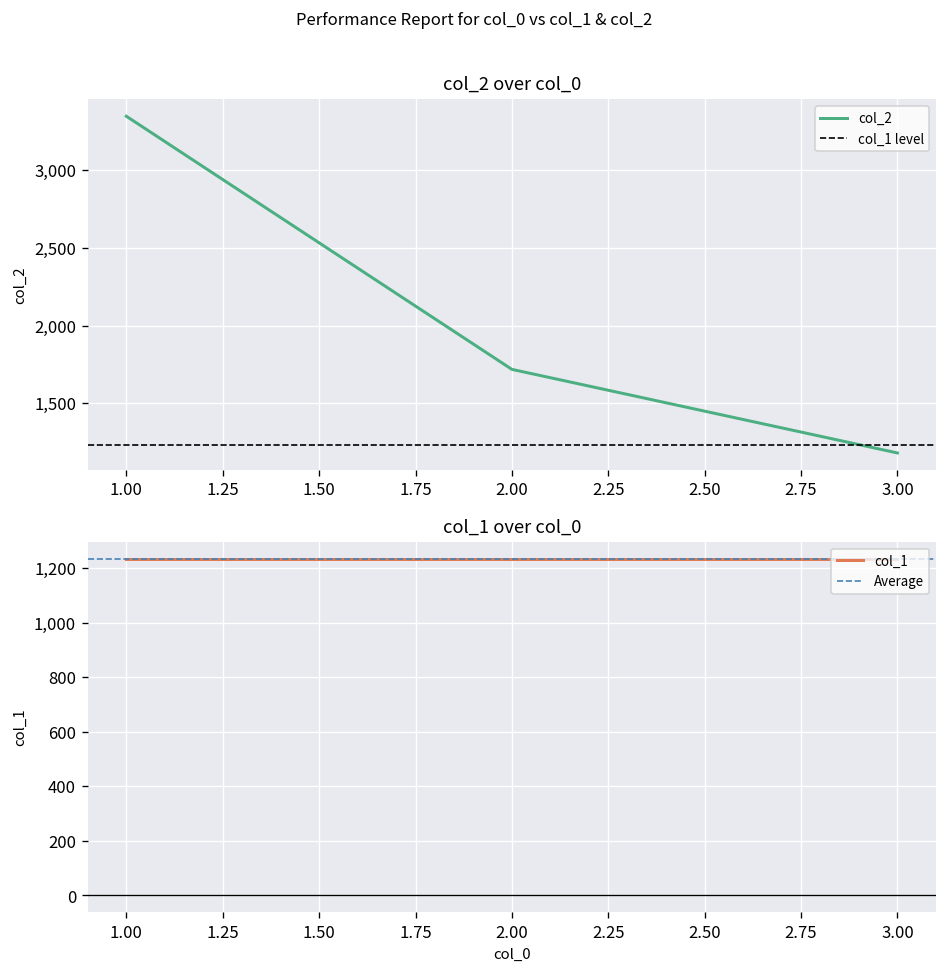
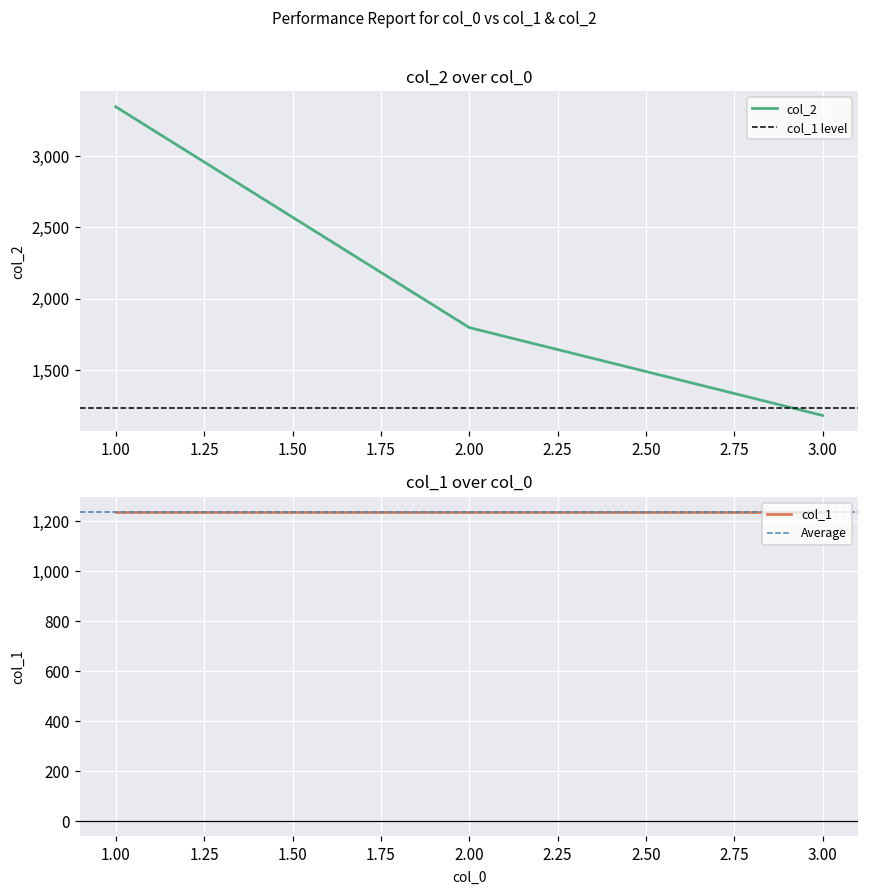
col_2 over col_0, 2.00: 1,720 -> 1,800
